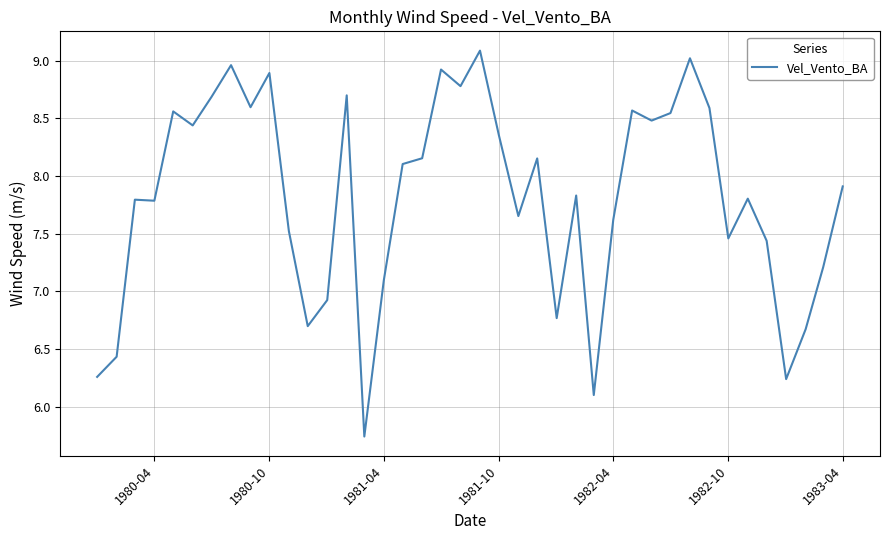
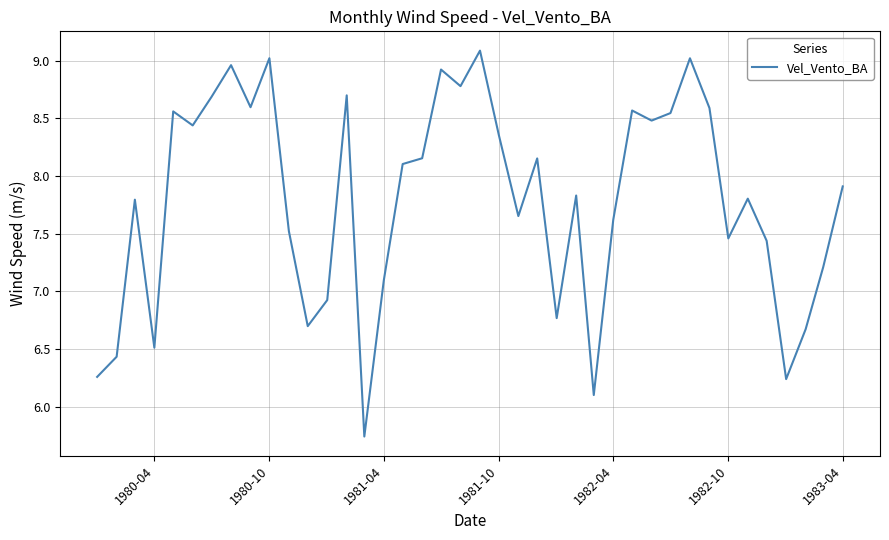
1980-04: 7.79 -> 6.51
1980-10: 8.89 -> 9.02
